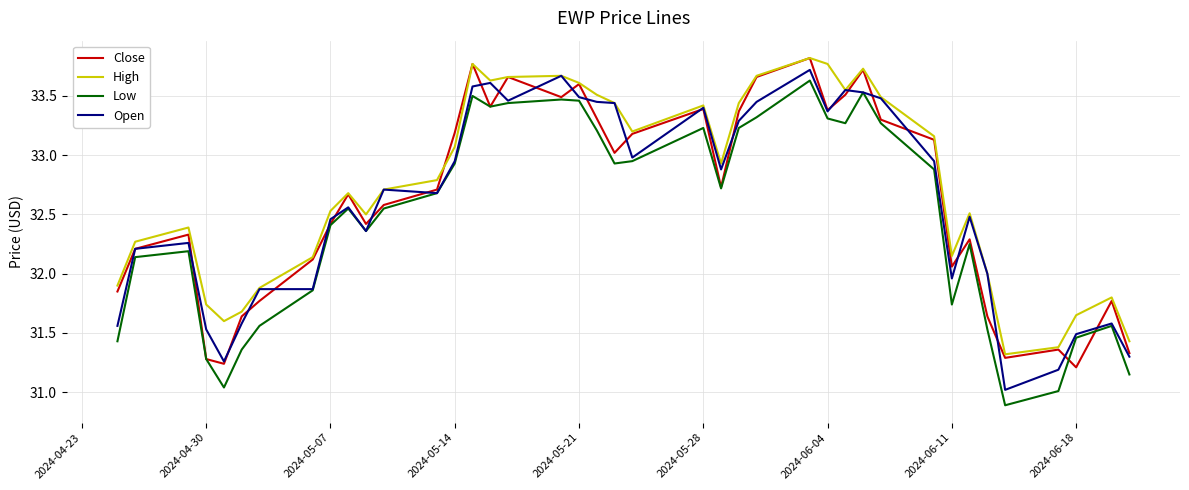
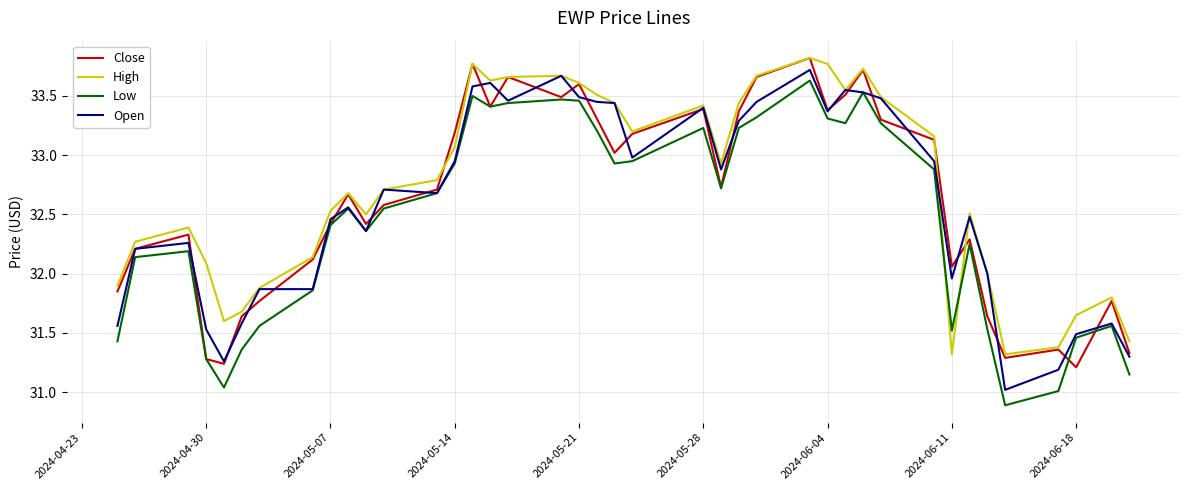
High, 2024-04-30: 31.74 -> 32.09
High, 2024-06-11: 32.15 -> 31.32
Low, 2024-06-11: 31.74 -> 31.52
